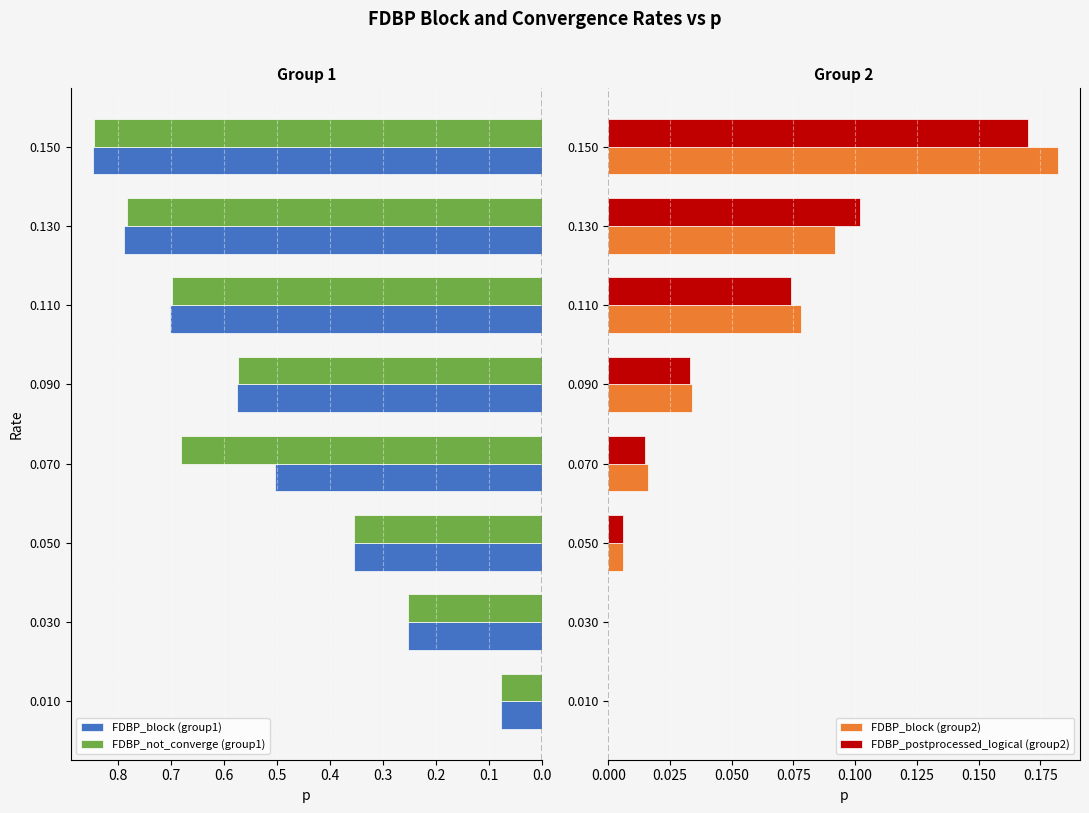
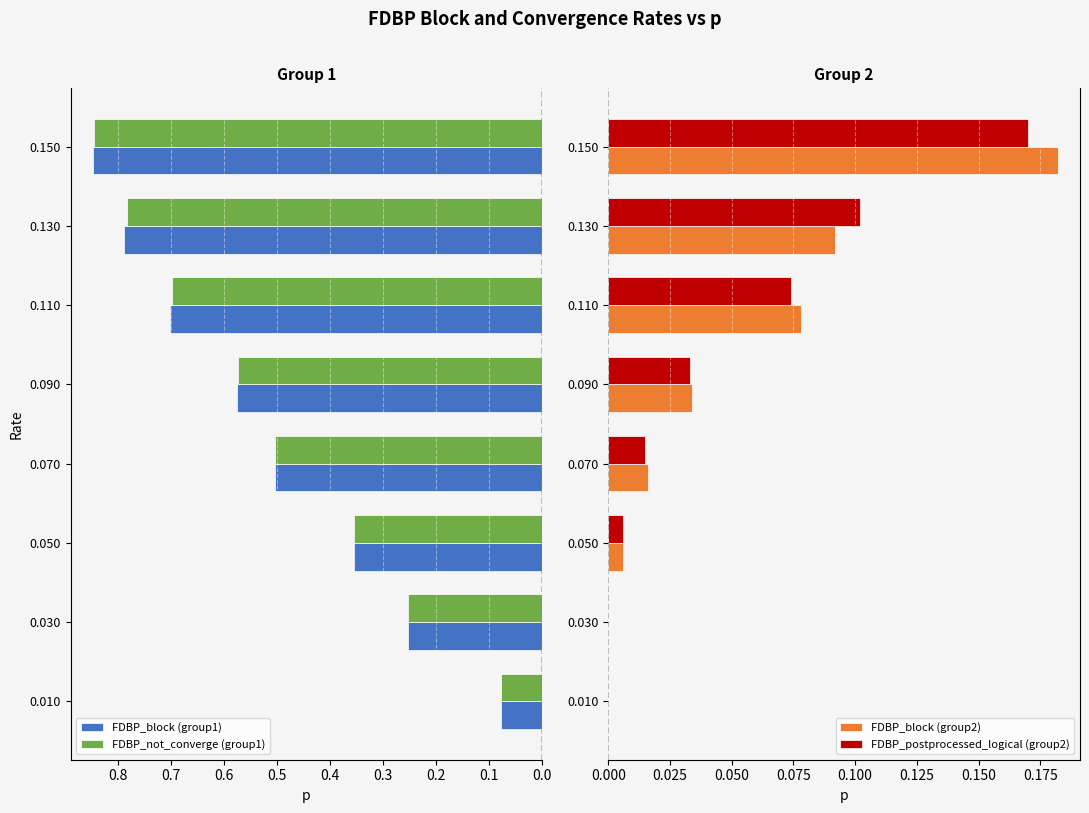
Group 1, FDBP_not_converge (group1), 0.070: 0.68 -> 0.50
